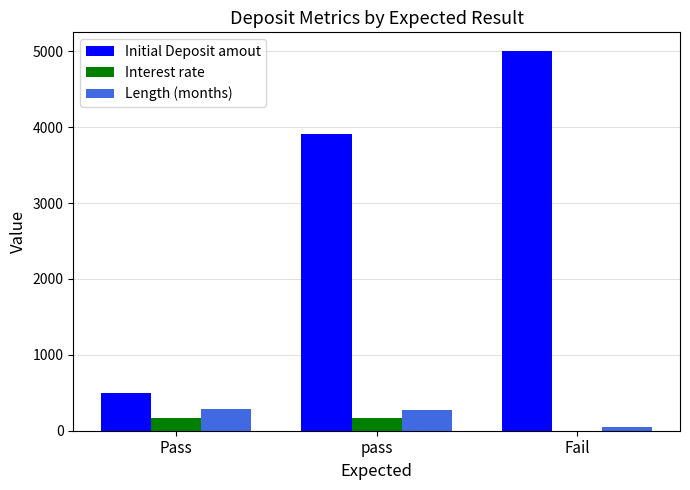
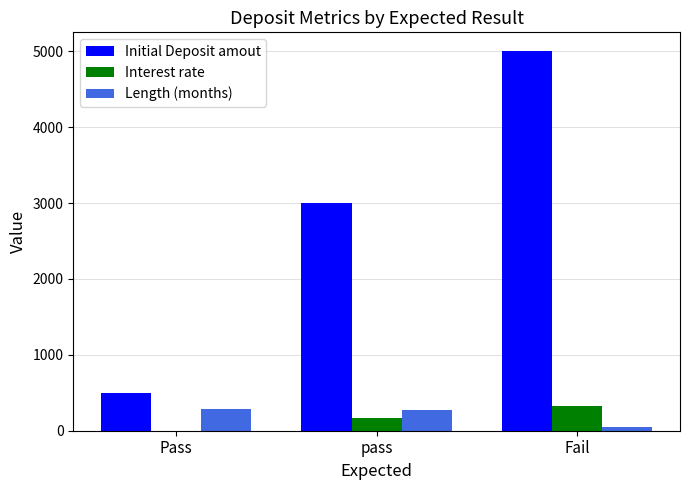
Interest rate, Pass: 200 -> 0
Initial Deposit amout, pass: 3900 -> 3000
Interest rate, Fail: 0 -> 300
